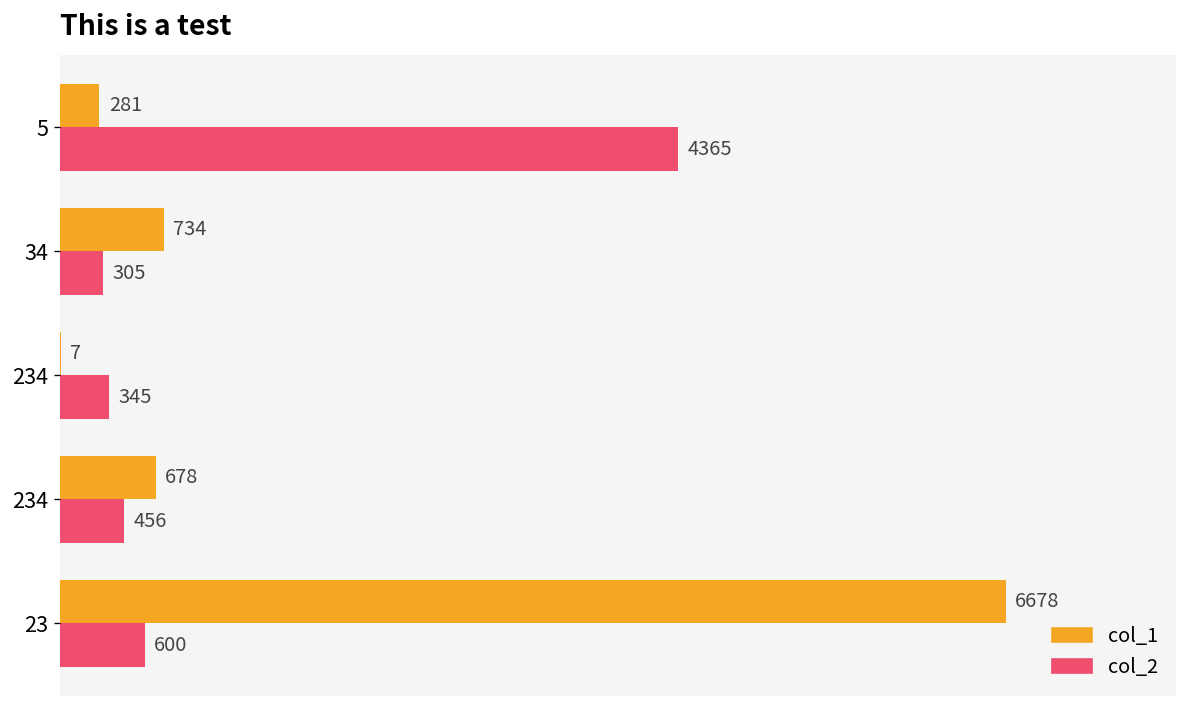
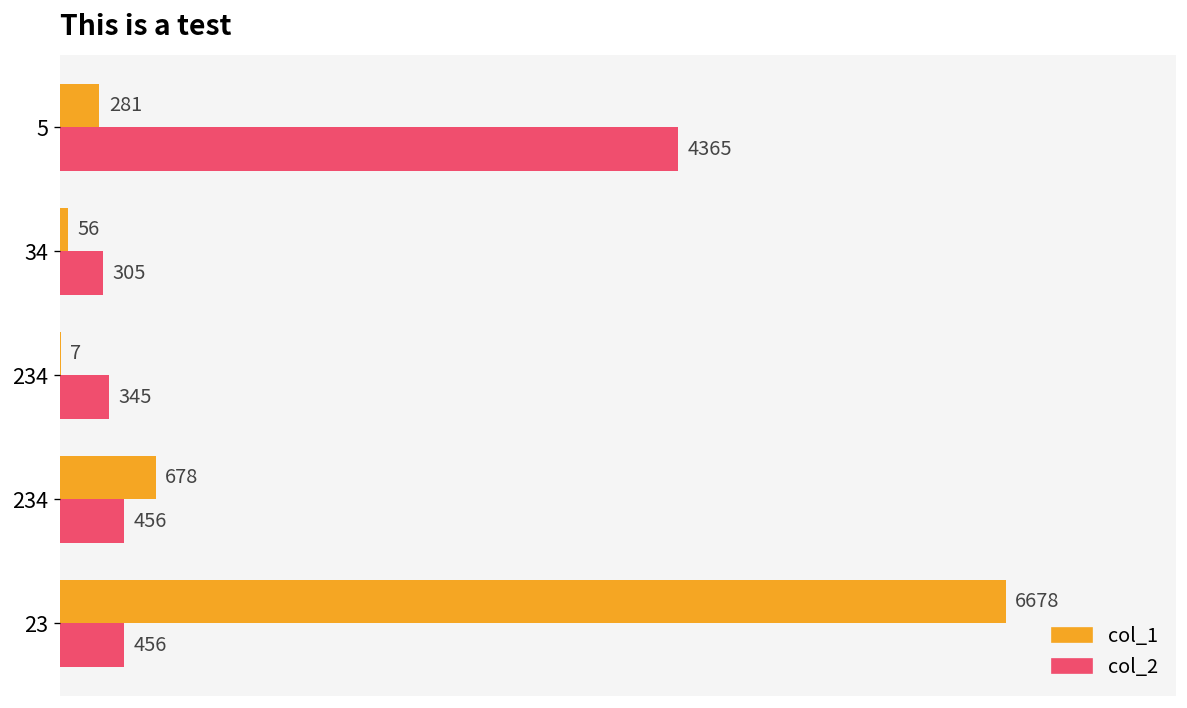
col_1, 34: 734 -> 56
col_2, 23: 600 -> 456
